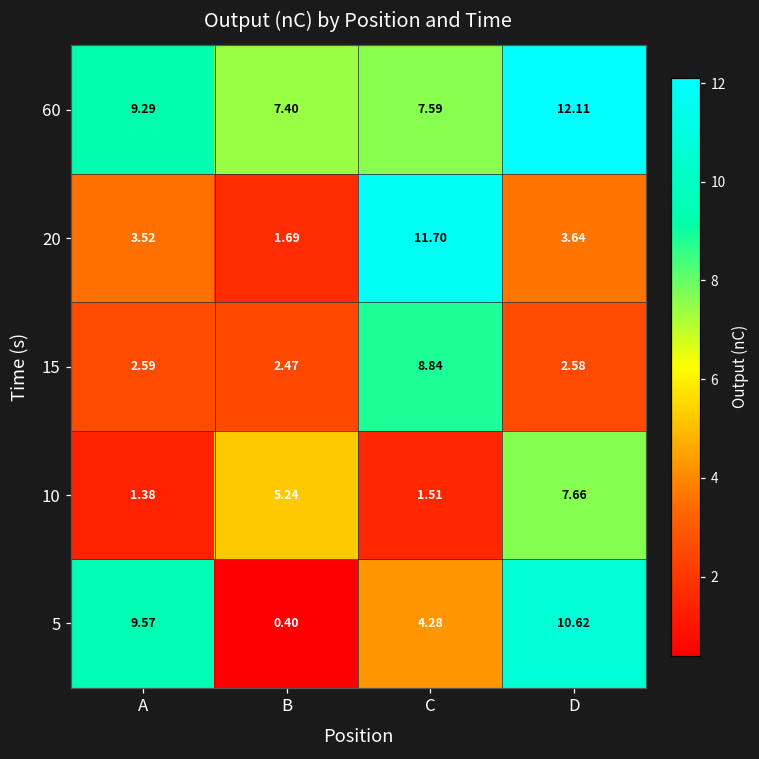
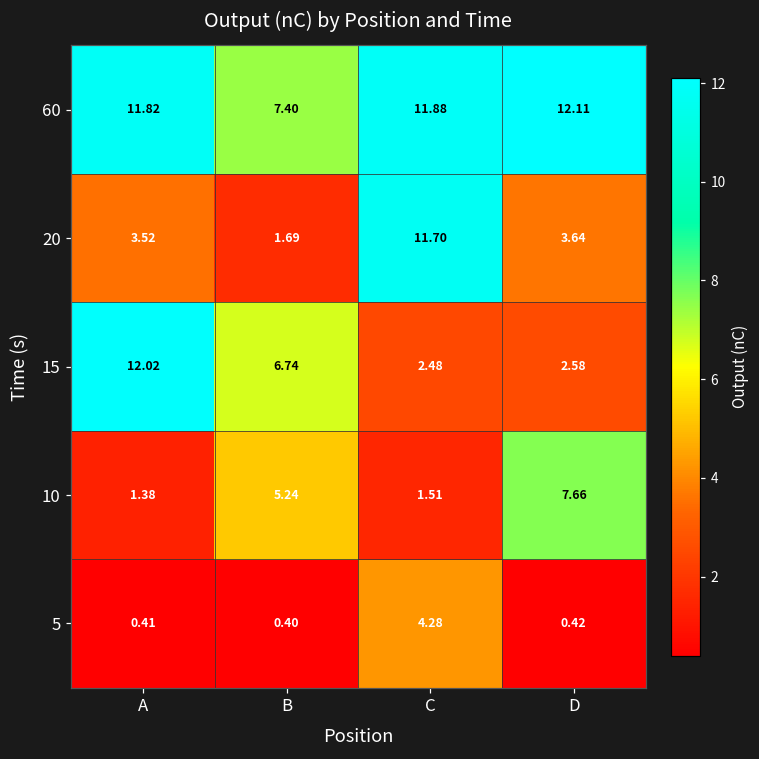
60, A: 9.29 -> 11.82
60, C: 7.59 -> 11.88
15, A: 2.59 -> 12.02
15, B: 2.47 -> 6.74
15, C: 8.84 -> 2.48
5, A: 9.57 -> 0.41
5, D: 10.62 -> 0.42
